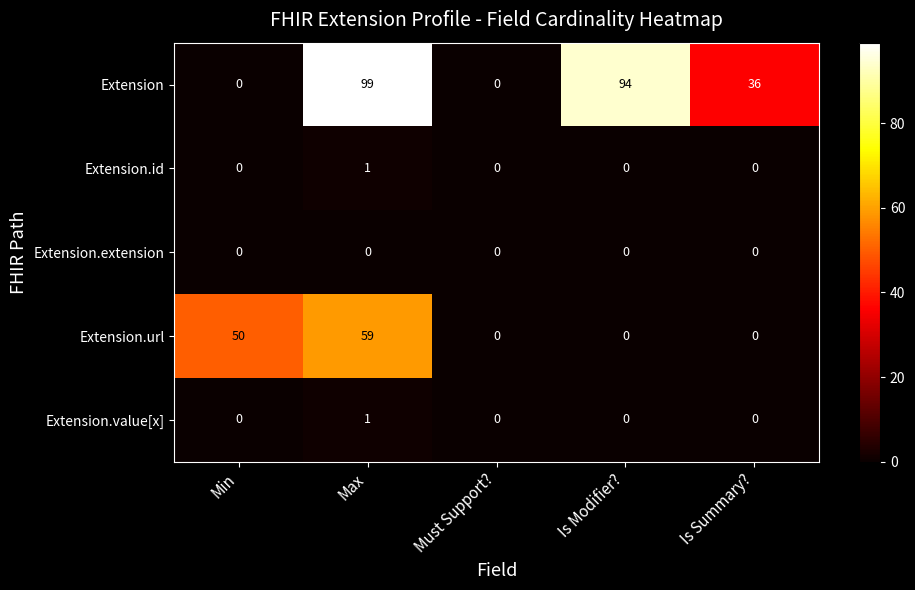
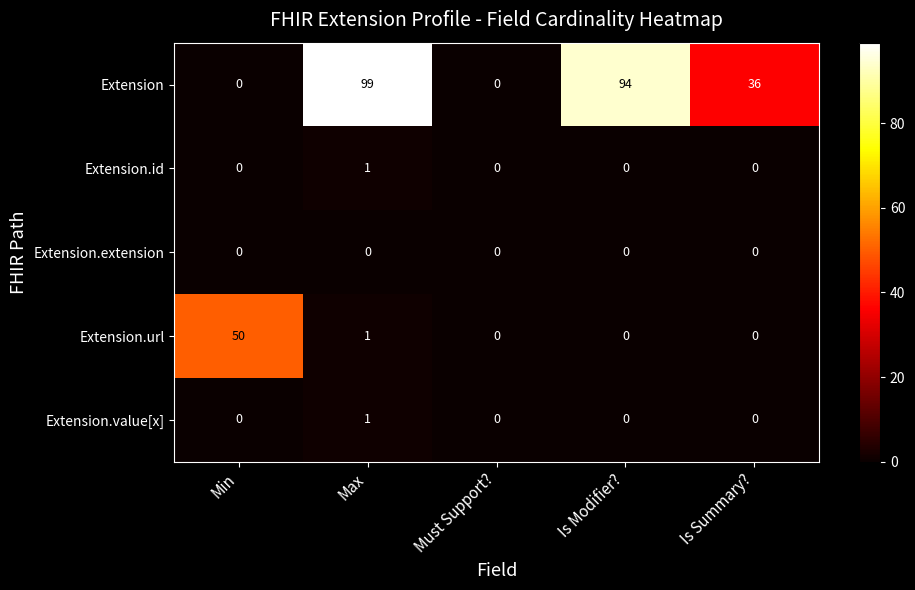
Extension.url, Max: 59 -> 1
